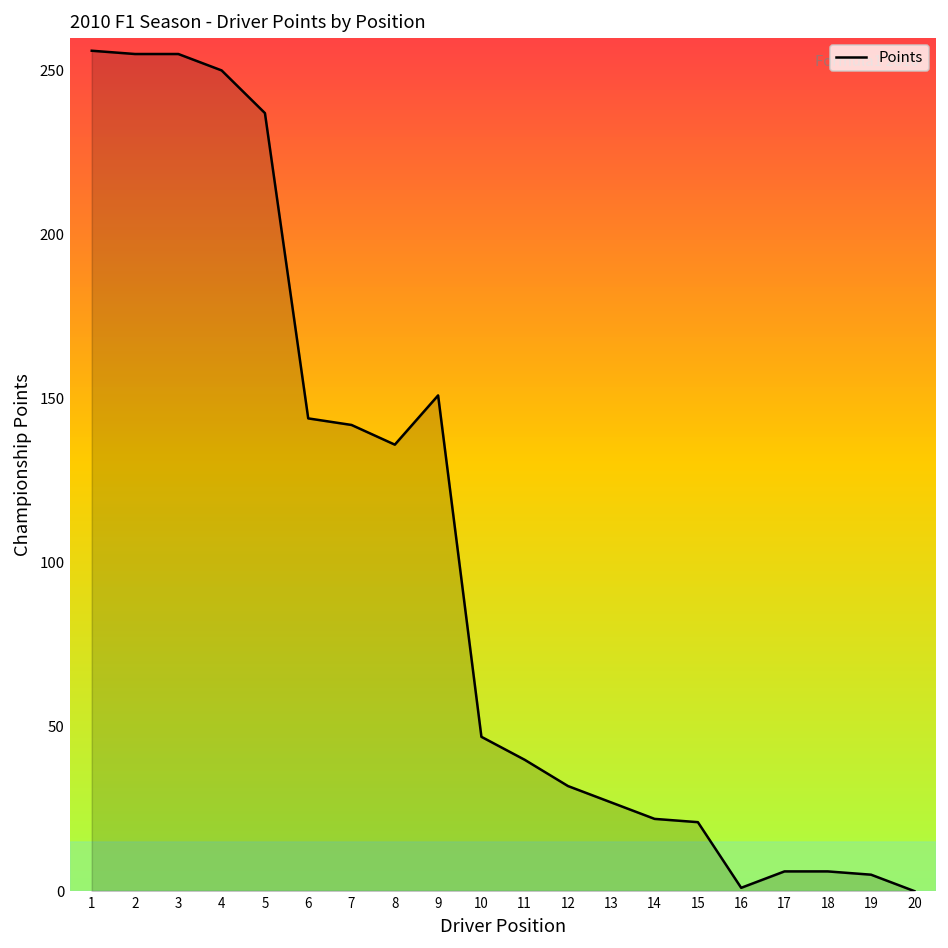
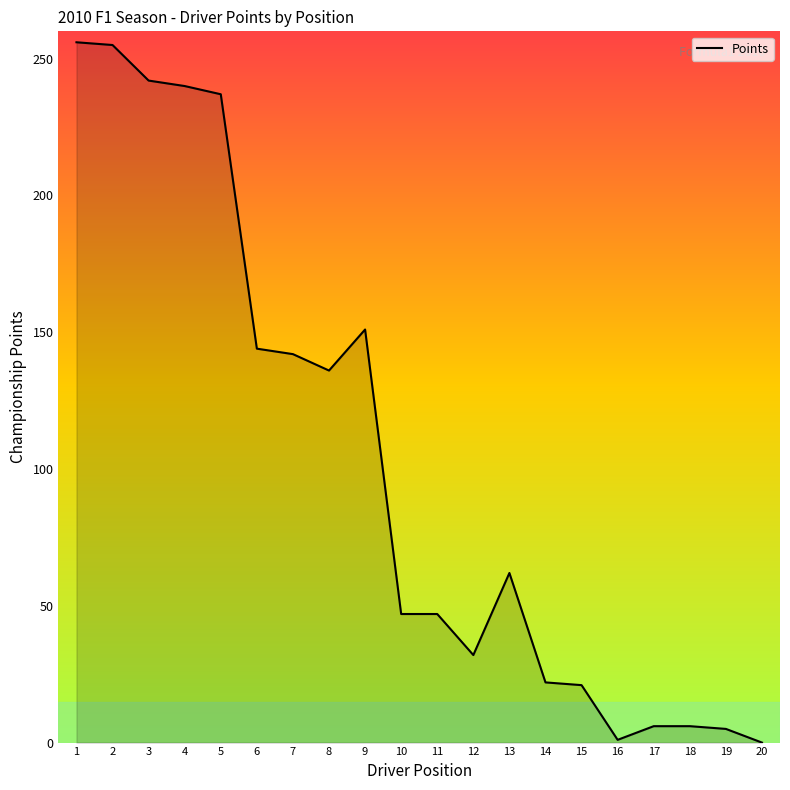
3: 255 -> 242
4: 250 -> 240
11: 40 -> 47
13: 27 -> 62
